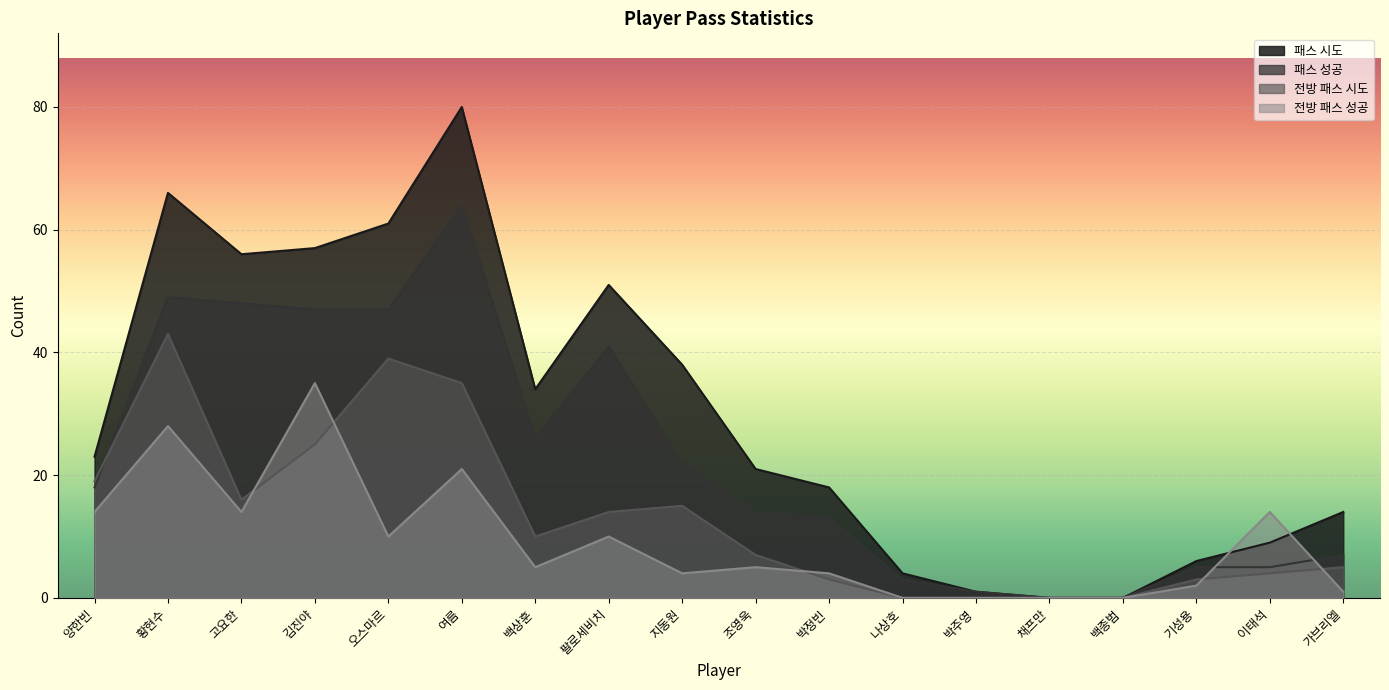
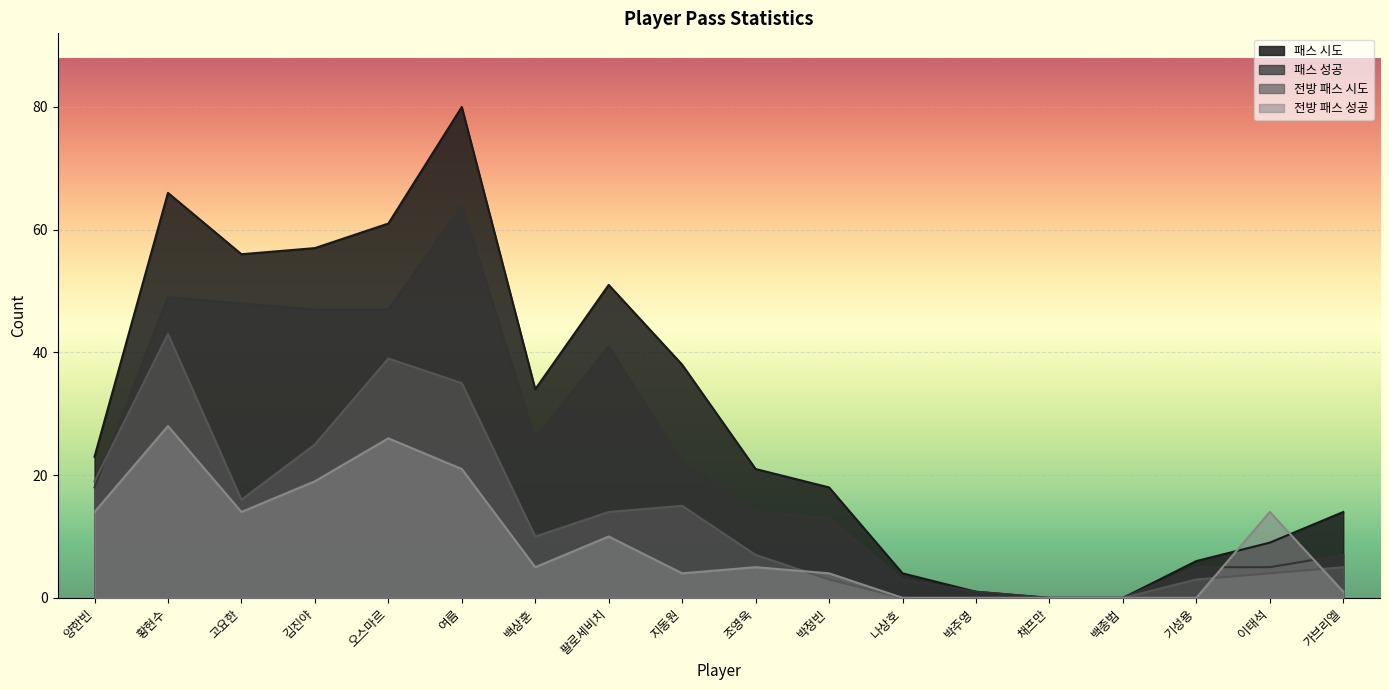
전방 패스 성공, 김진야: 35 -> 19
전방 패스 성공, 오스마르: 10 -> 26
전방 패스 성공, 기성용: 2 -> 0
